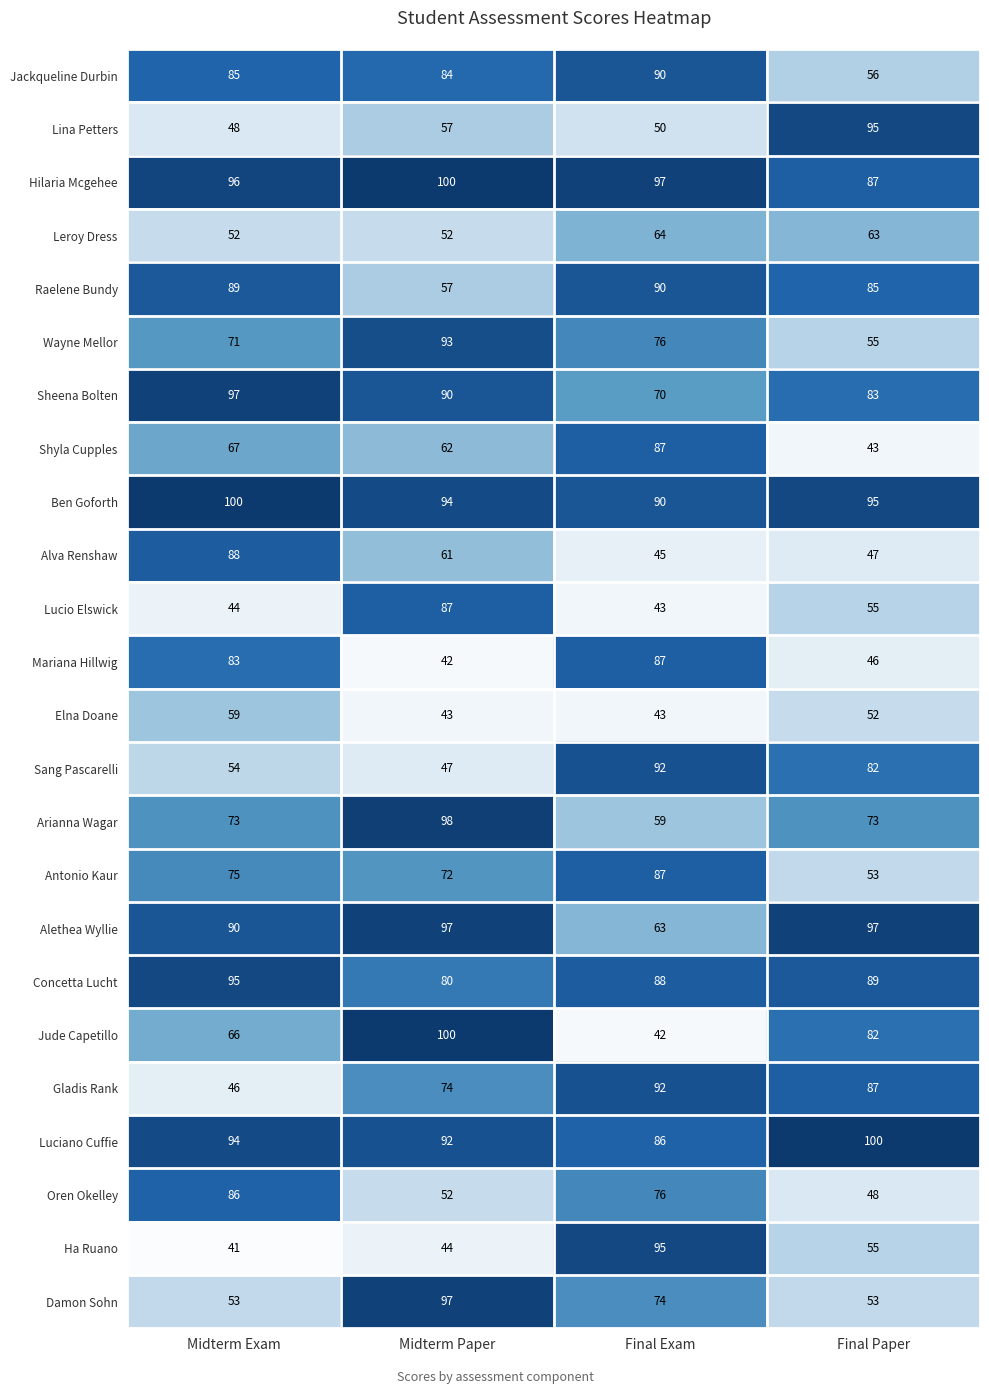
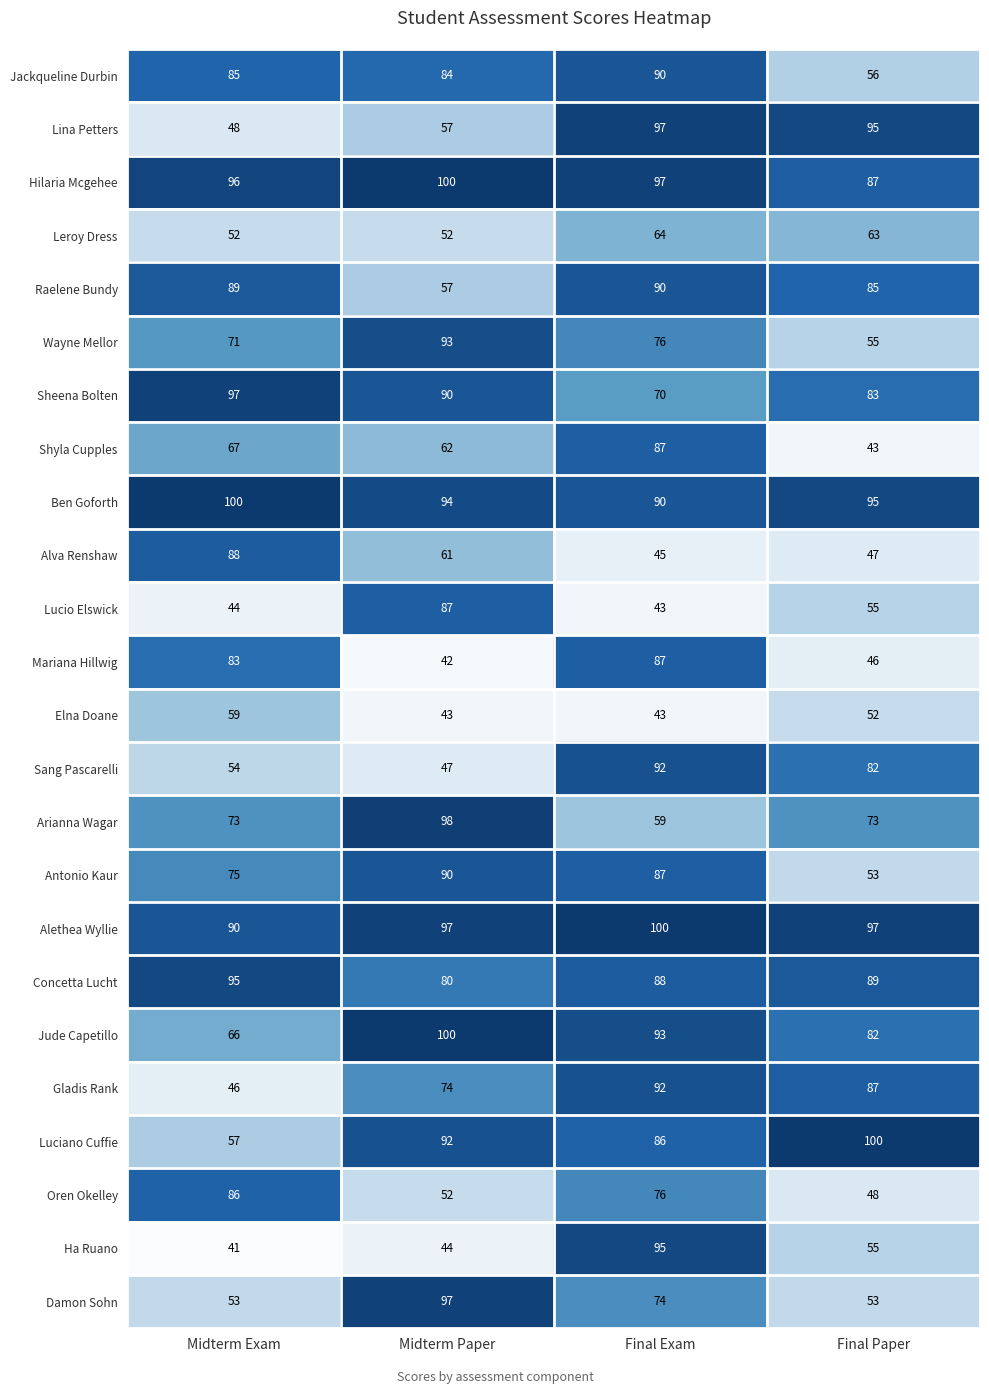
Lina Petters, Final Exam: 50 -> 97
Antonio Kaur, Midterm Paper: 72 -> 90
Alethea Wyllie, Final Exam: 63 -> 100
Jude Capetillo, Final Exam: 42 -> 93
Luciano Cuffie, Midterm Exam: 94 -> 57
